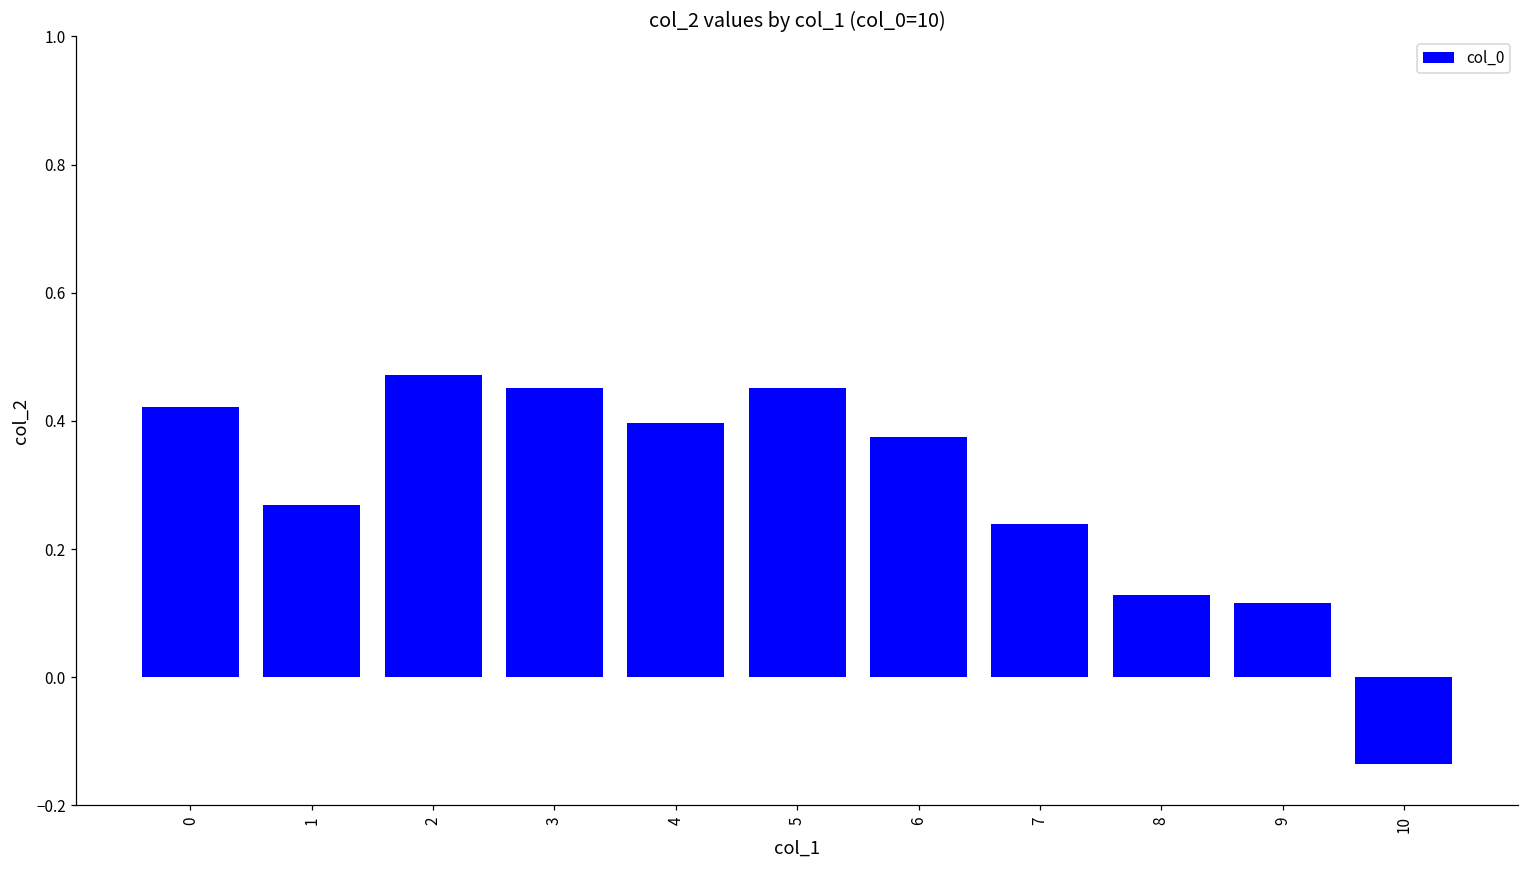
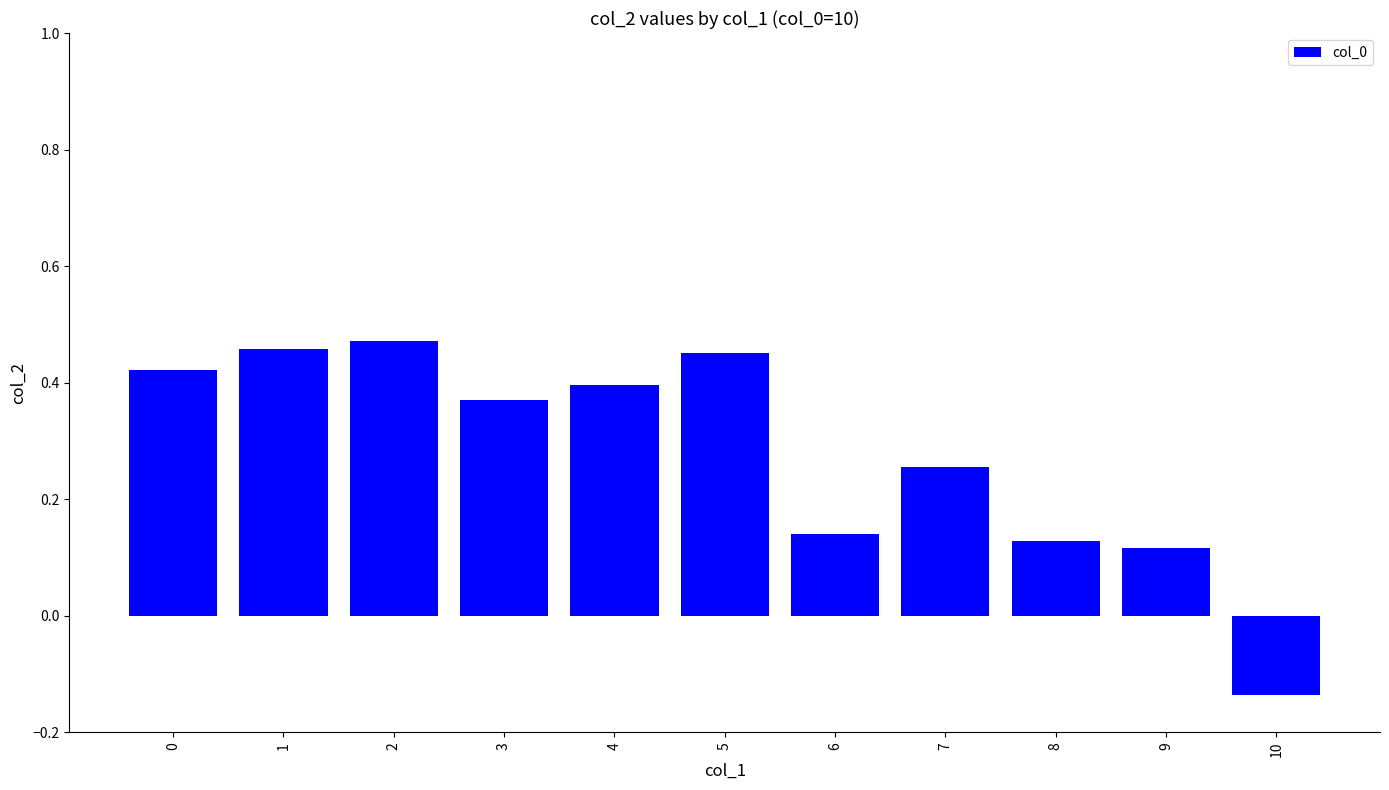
1: 0.27 -> 0.46
3: 0.45 -> 0.37
6: 0.37 -> 0.14
7: 0.24 -> 0.25
